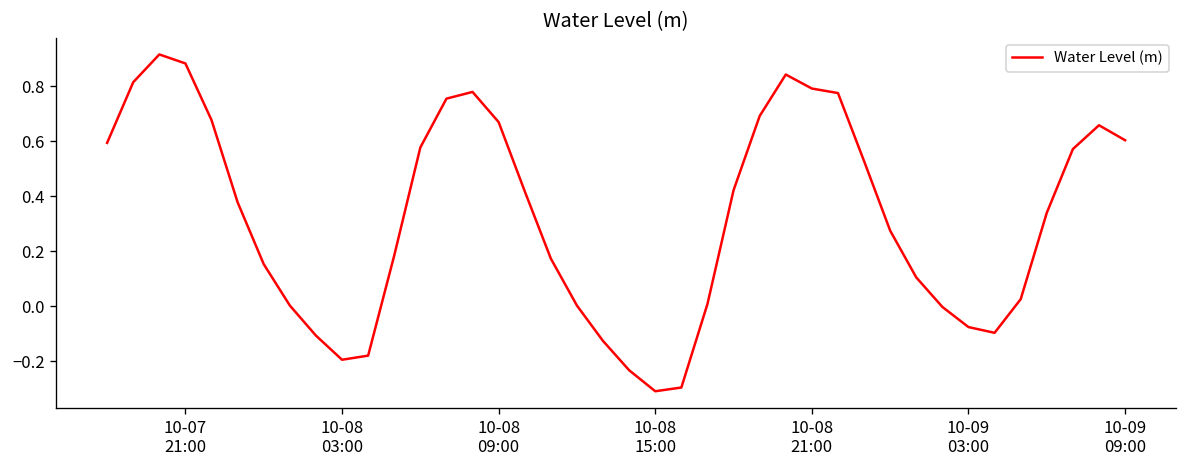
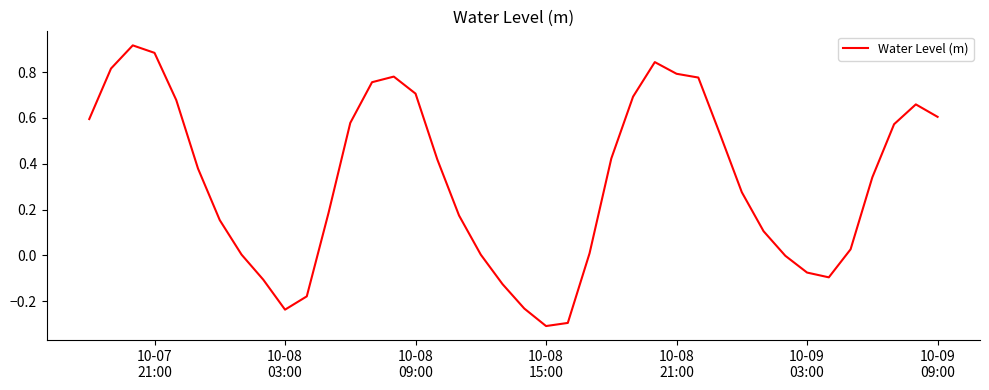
10-08 03:00: -0.19 -> -0.24
10-08 09:00: 0.67 -> 0.71
